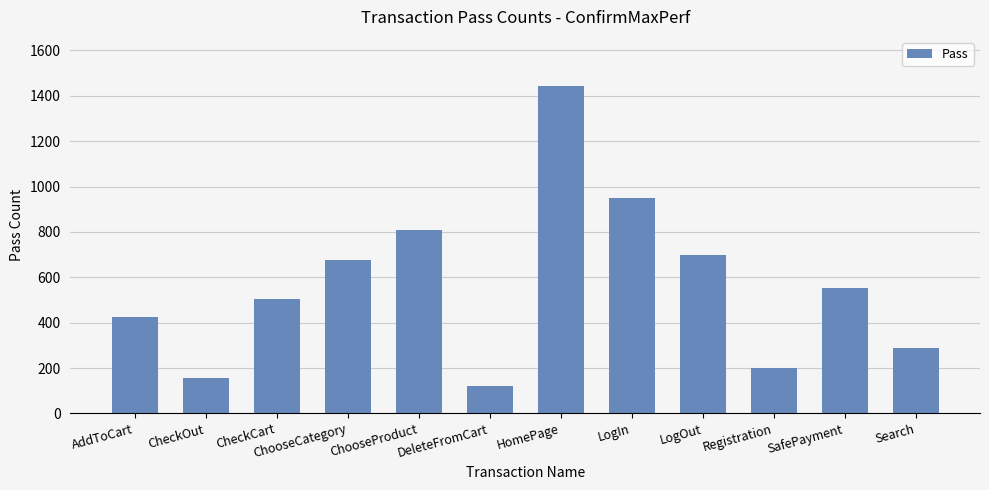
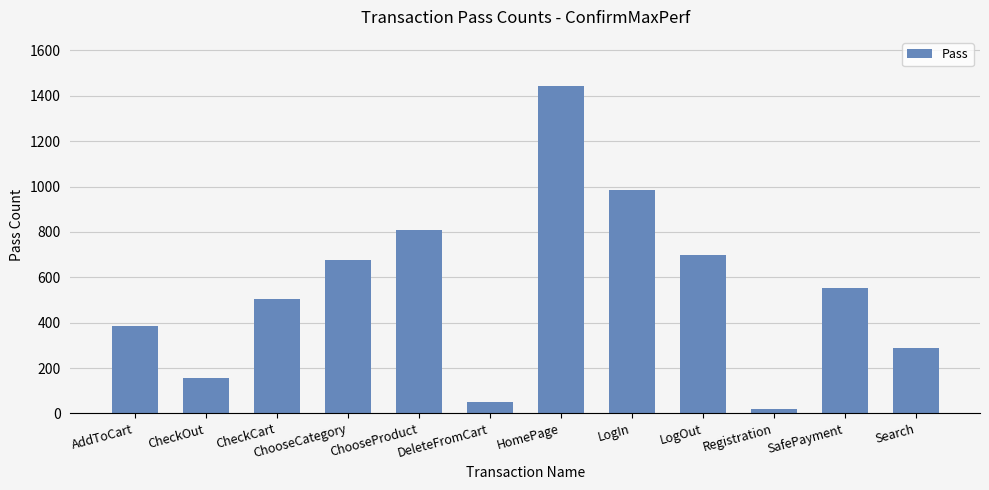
AddToCart: 420 -> 380
DeleteFromCart: 120 -> 50
LogIn: 950 -> 990
Registration: 200 -> 20
